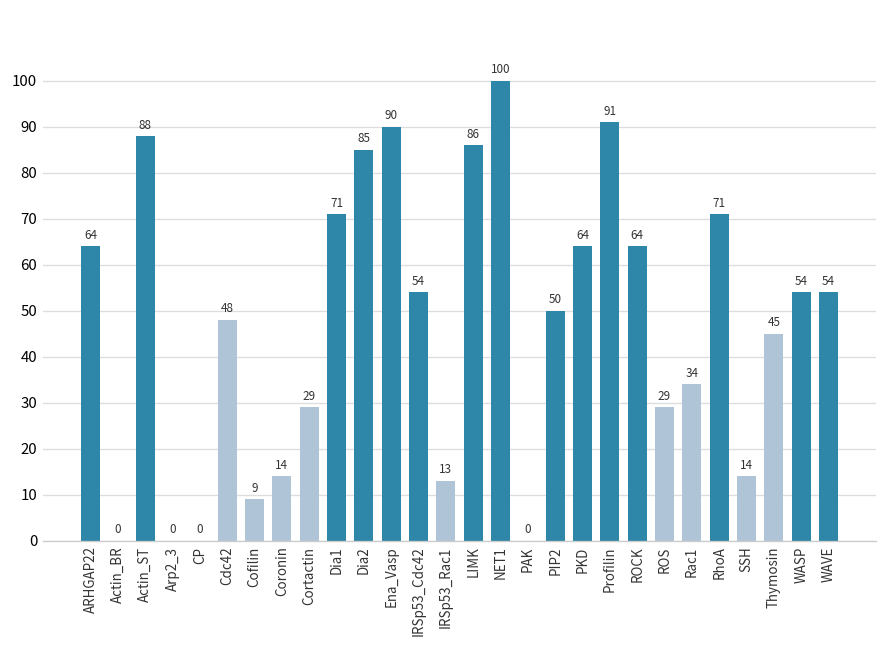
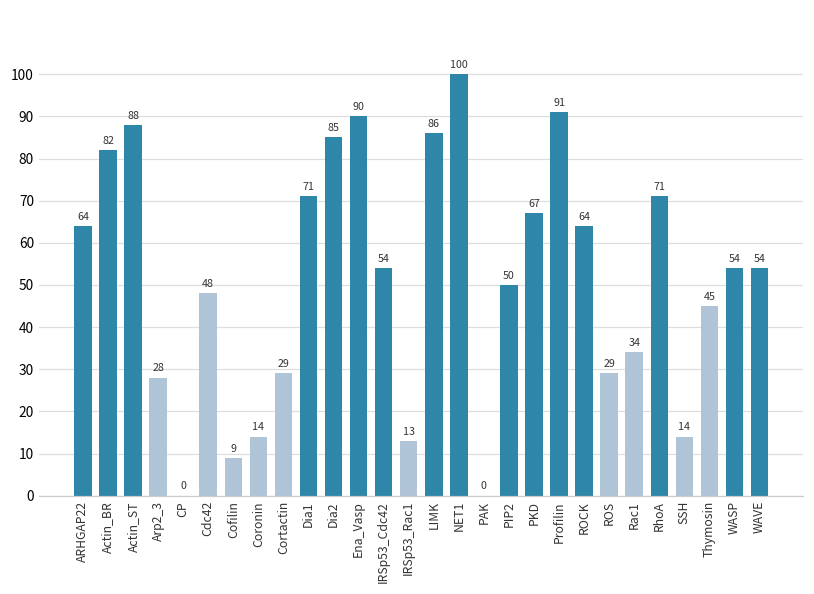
Actin_BR: 0 -> 82
Arp2_3: 0 -> 28
PKD: 64 -> 67
